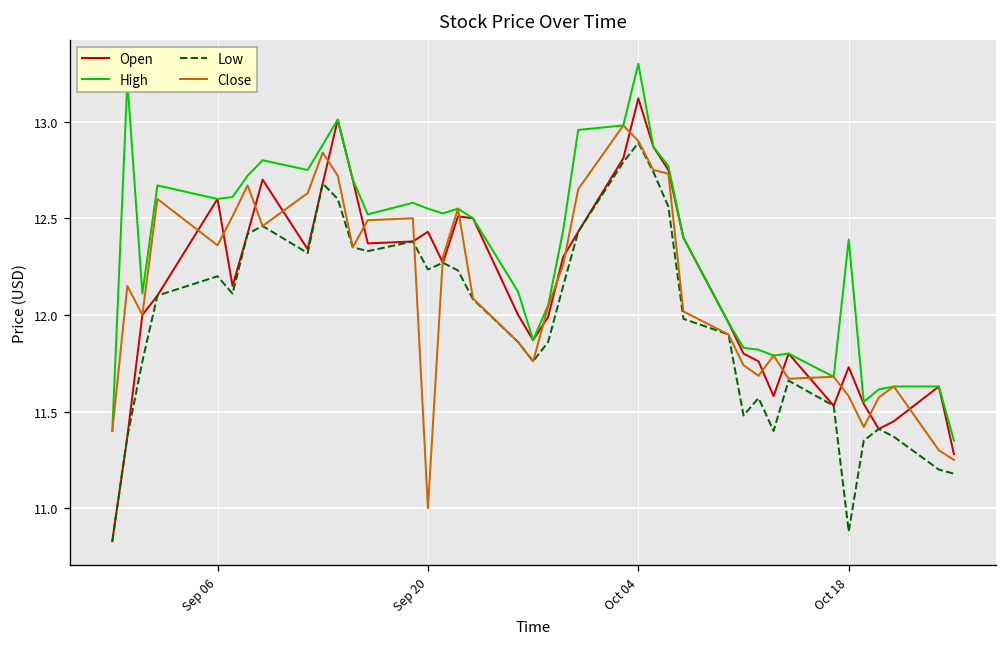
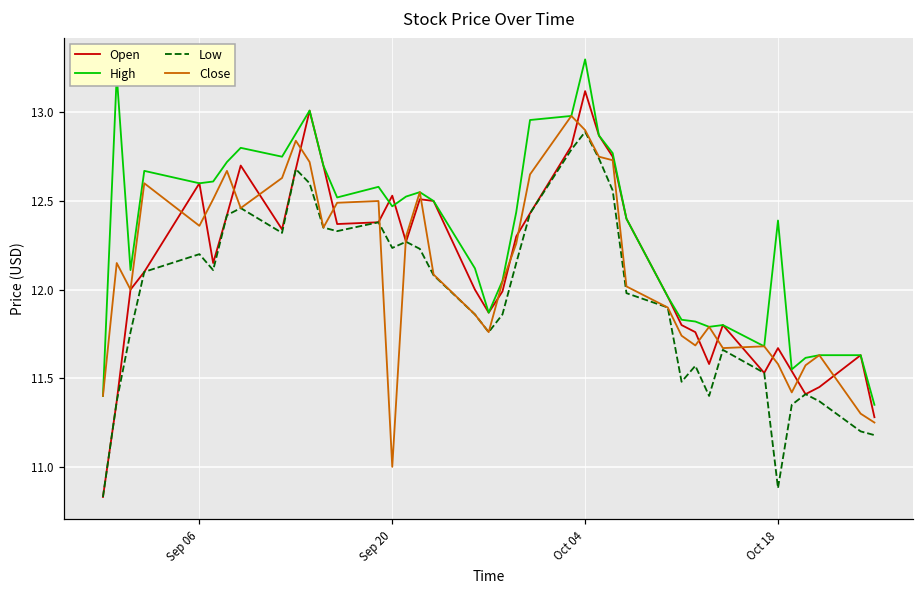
Open, Sep 20: 12.43 -> 12.53
High, Sep 20: 12.55 -> 12.47
Open, Oct 18: 11.73 -> 11.67
